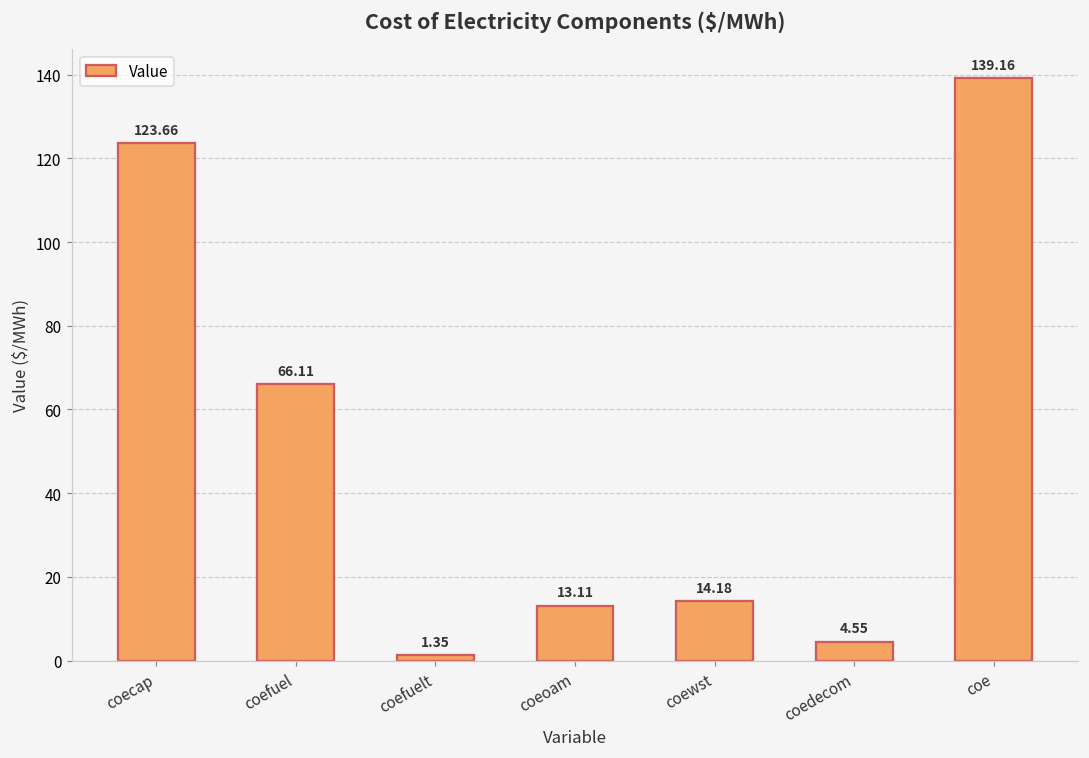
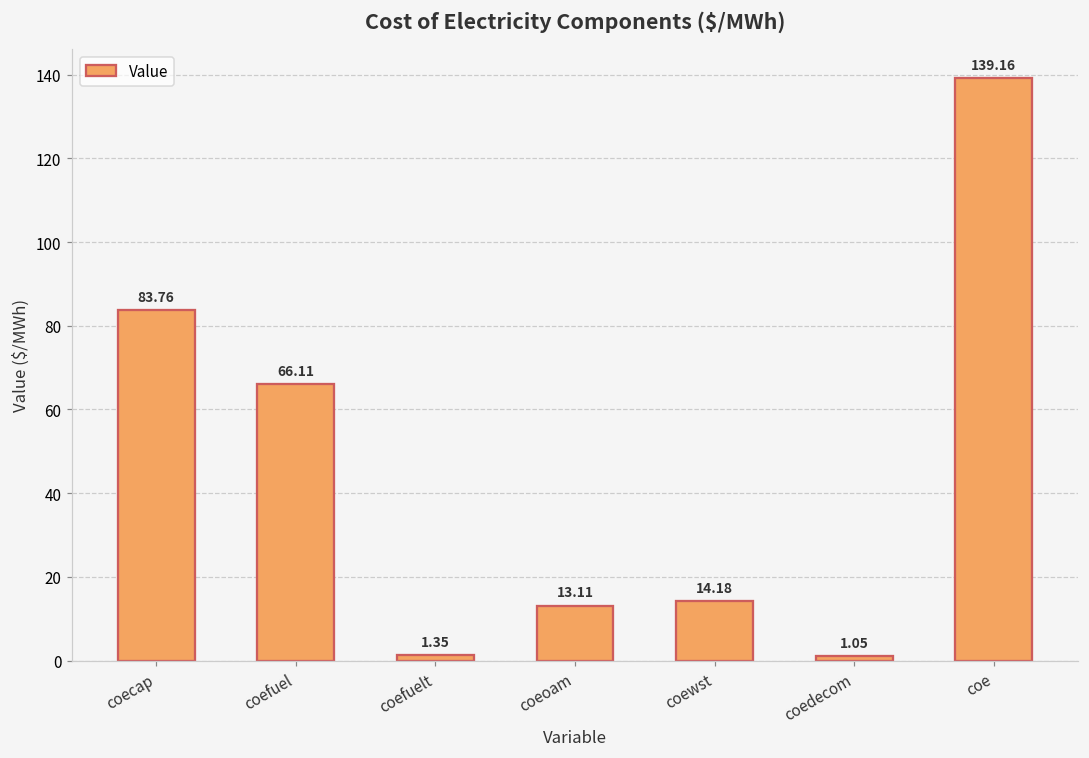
coecap: 123.66 -> 83.76
coedecom: 4.55 -> 1.05
